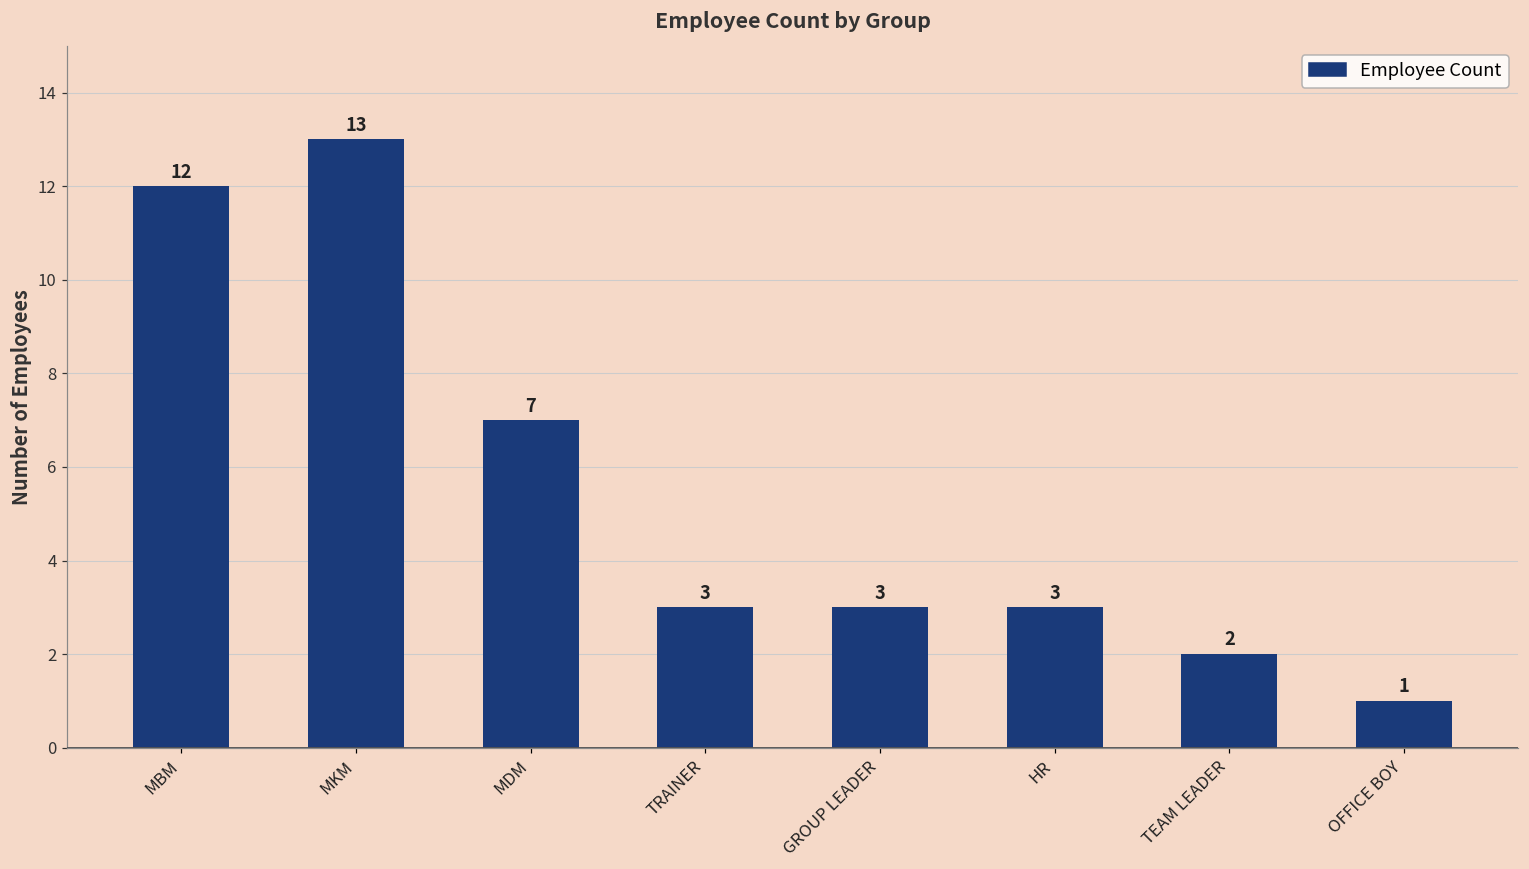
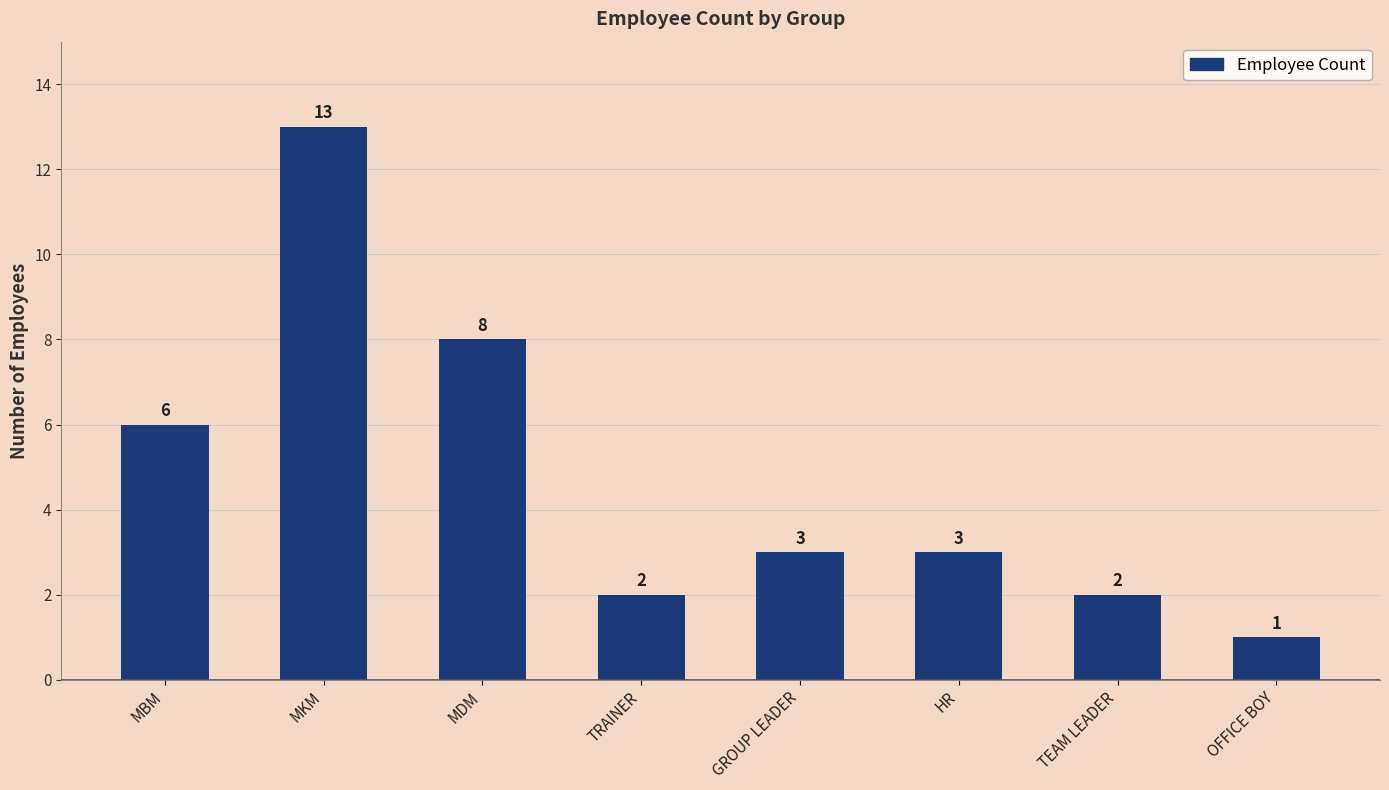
MBM: 12 -> 6
MDM: 7 -> 8
TRAINER: 3 -> 2
